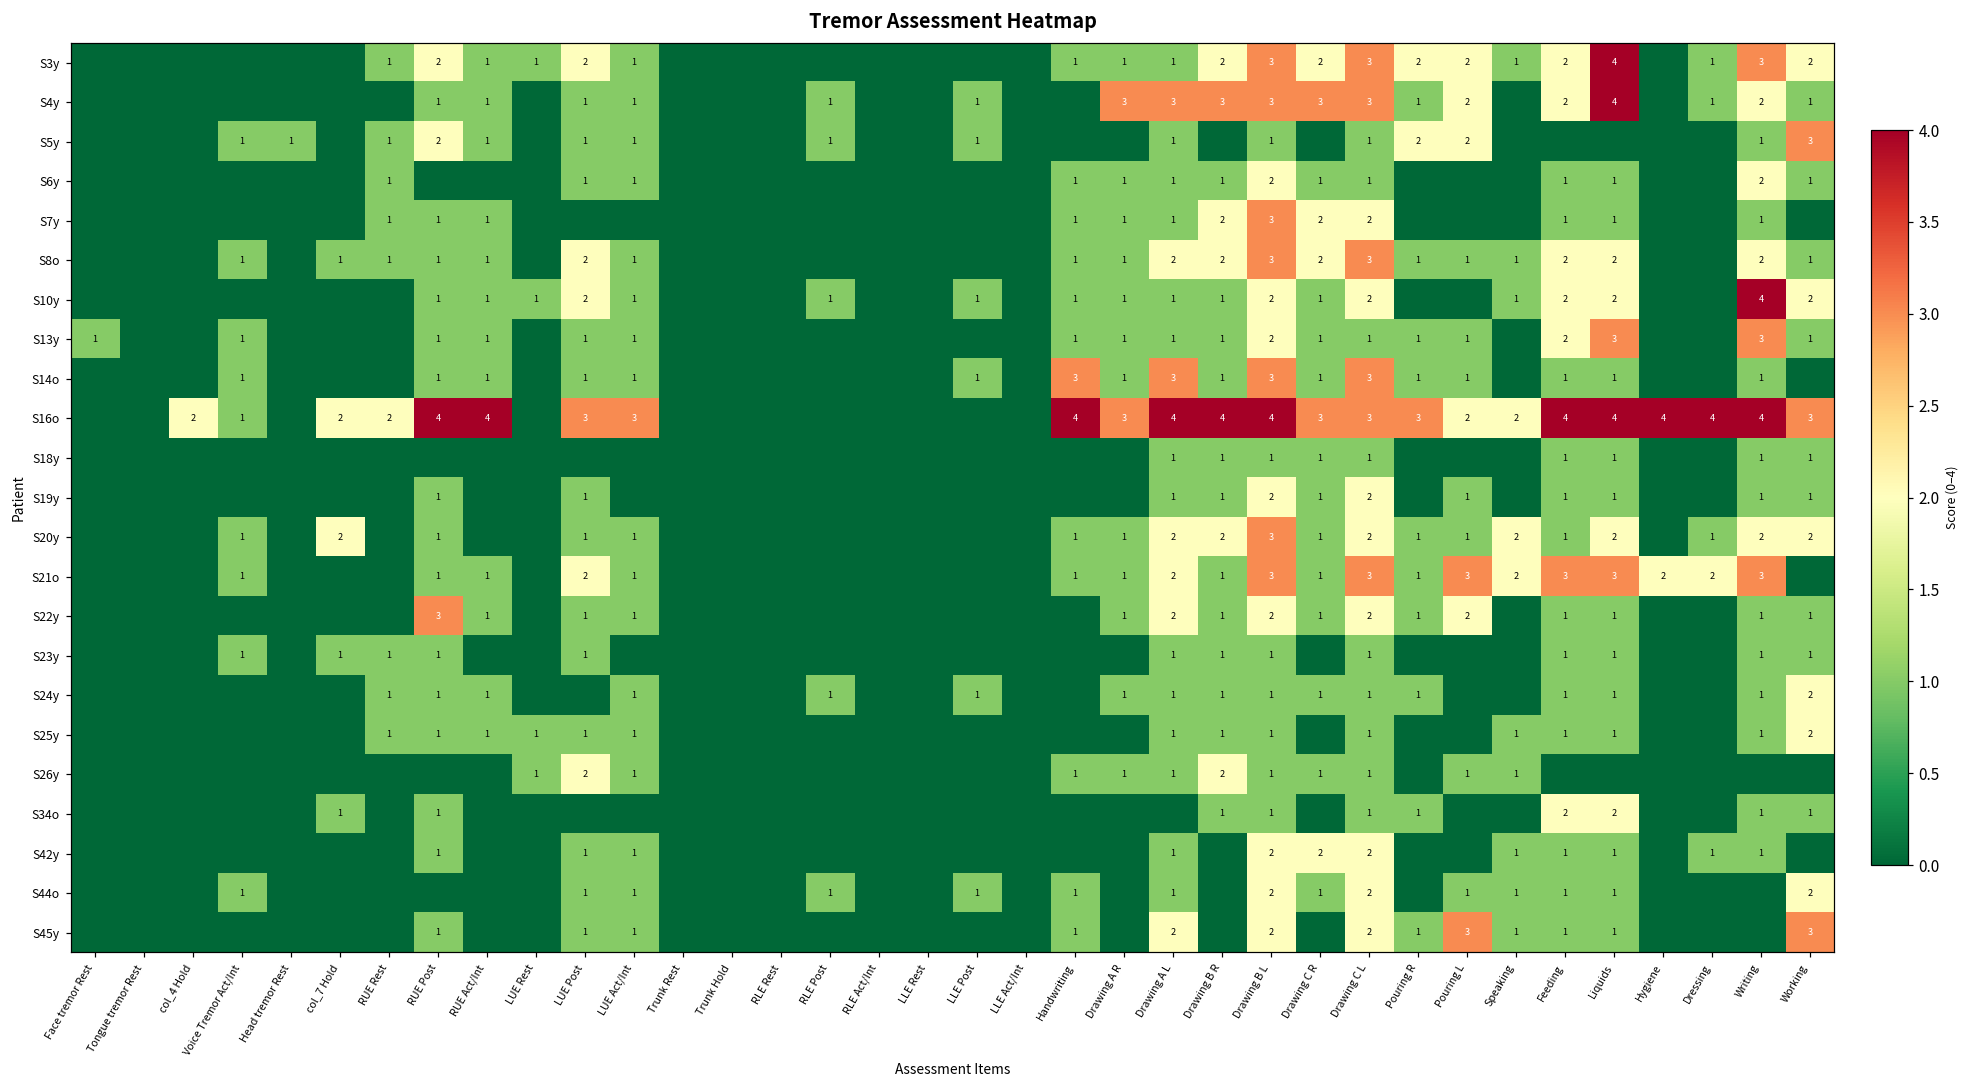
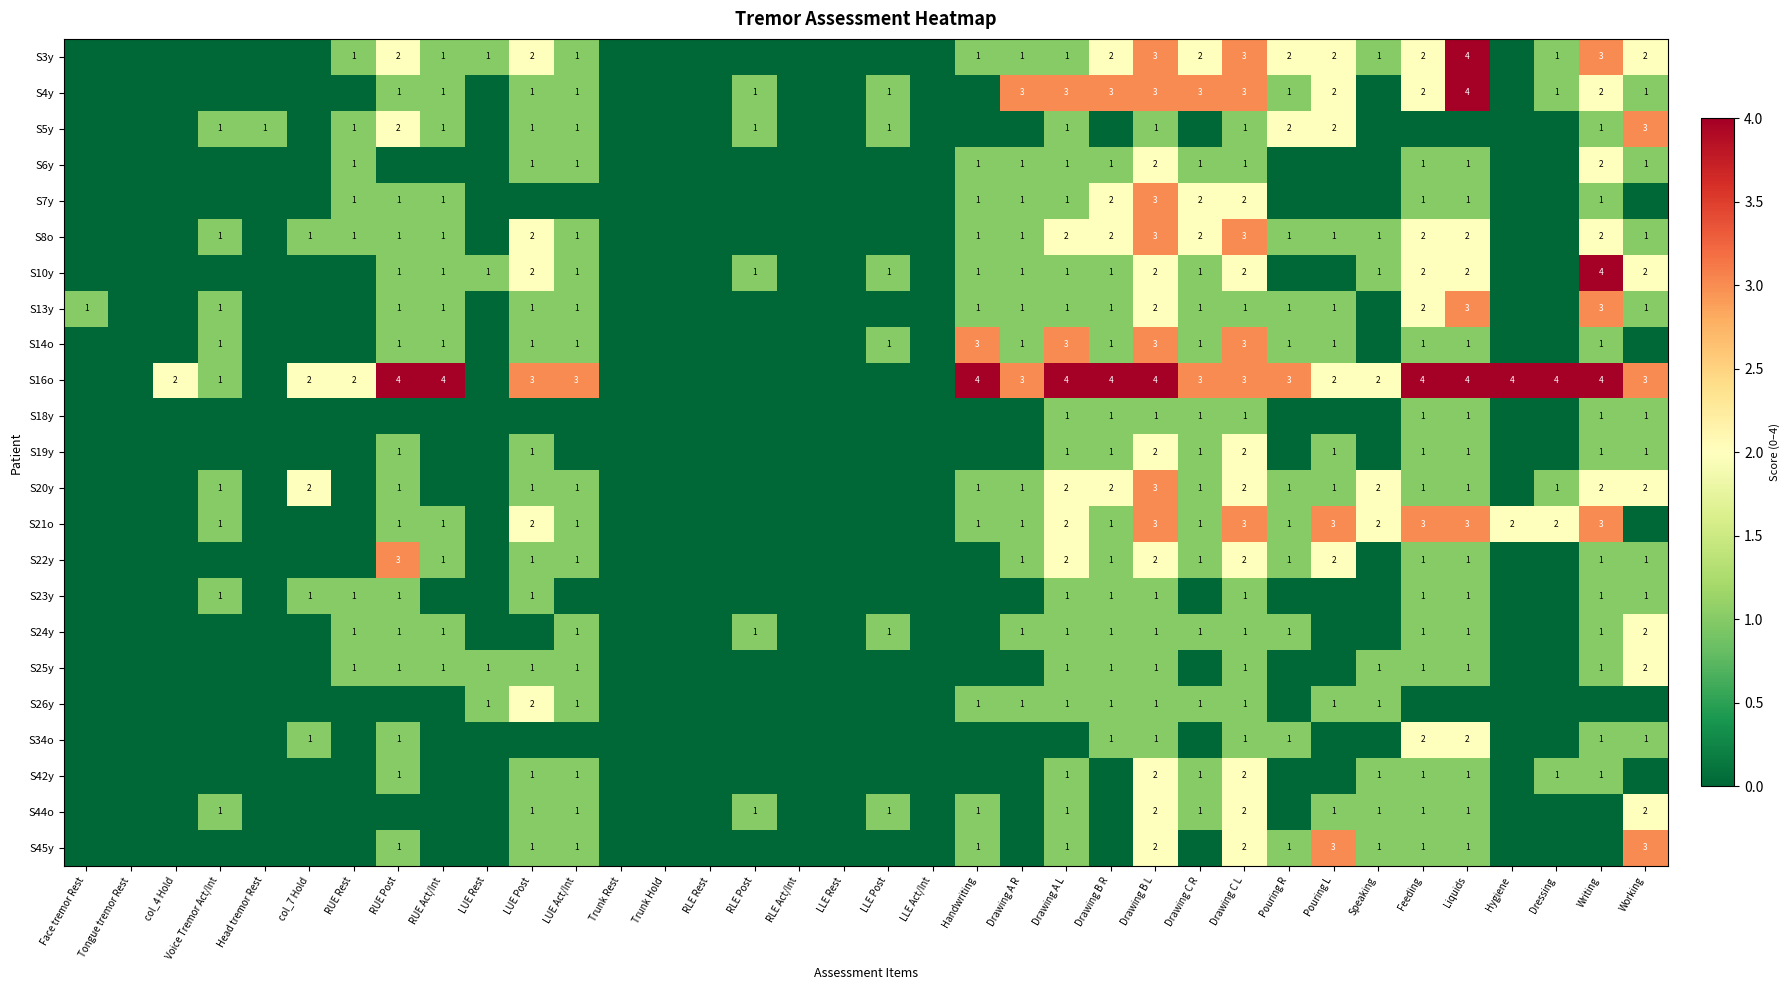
S20y, Liquids: 2 -> 1
S26y, Drawing B R: 2 -> 1
S42y, Drawing C R: 2 -> 1
S45y, Drawing A L: 2 -> 1
